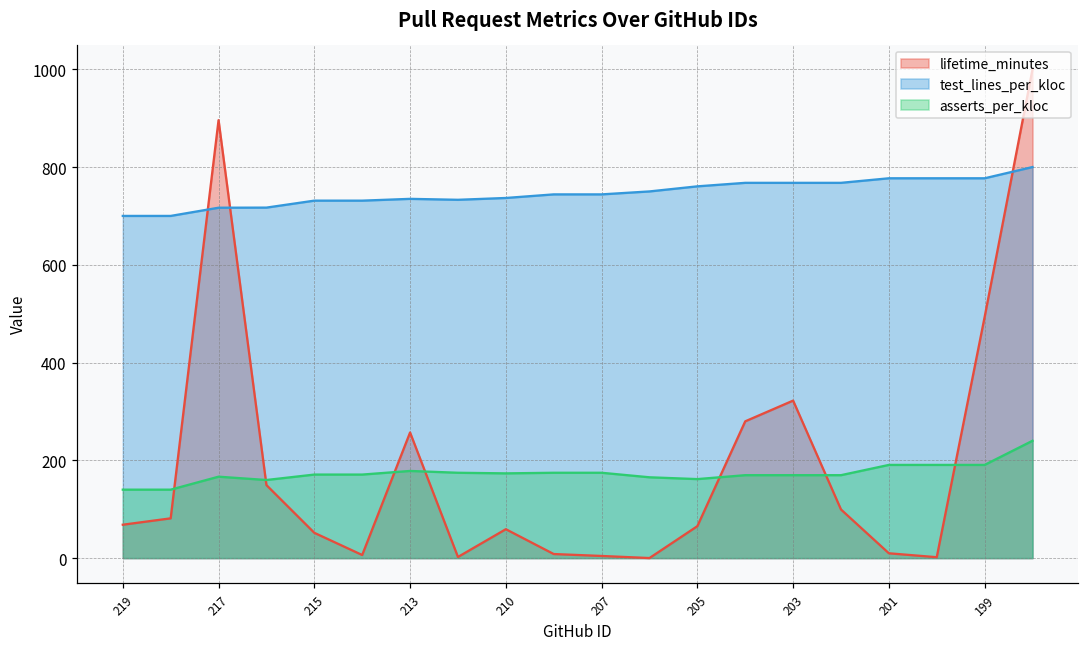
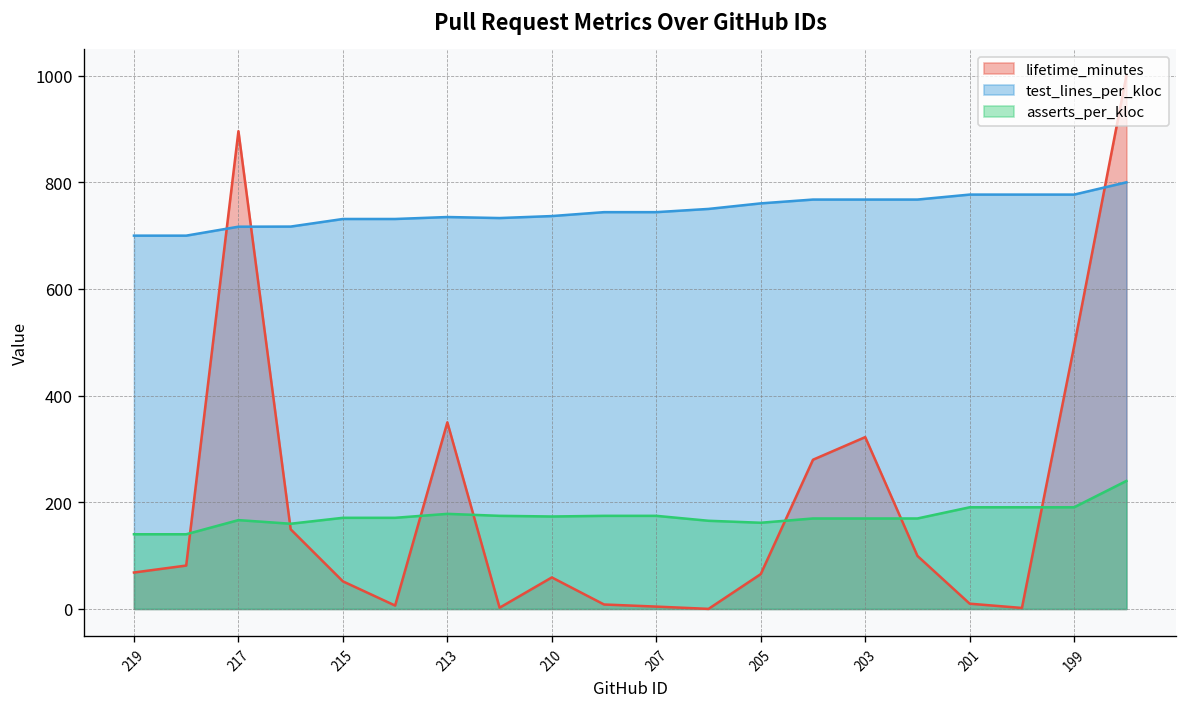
lifetime_minutes, 213: 260 -> 350
